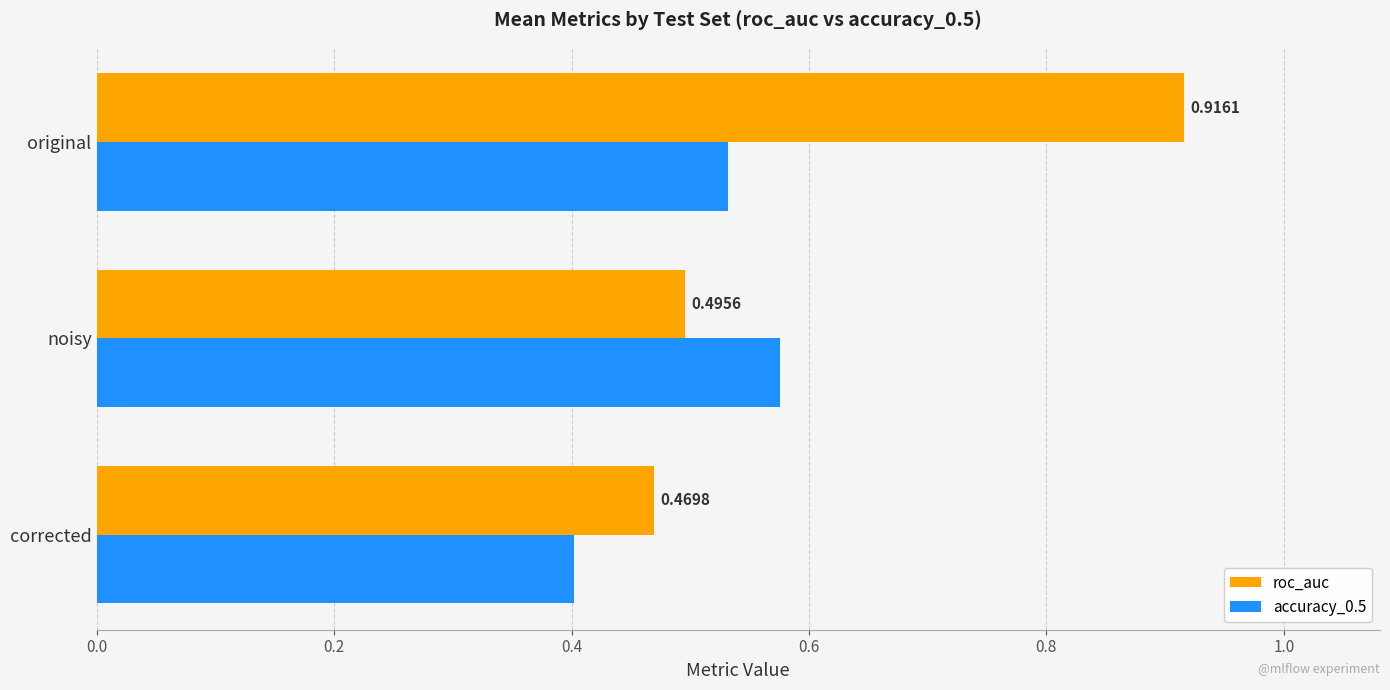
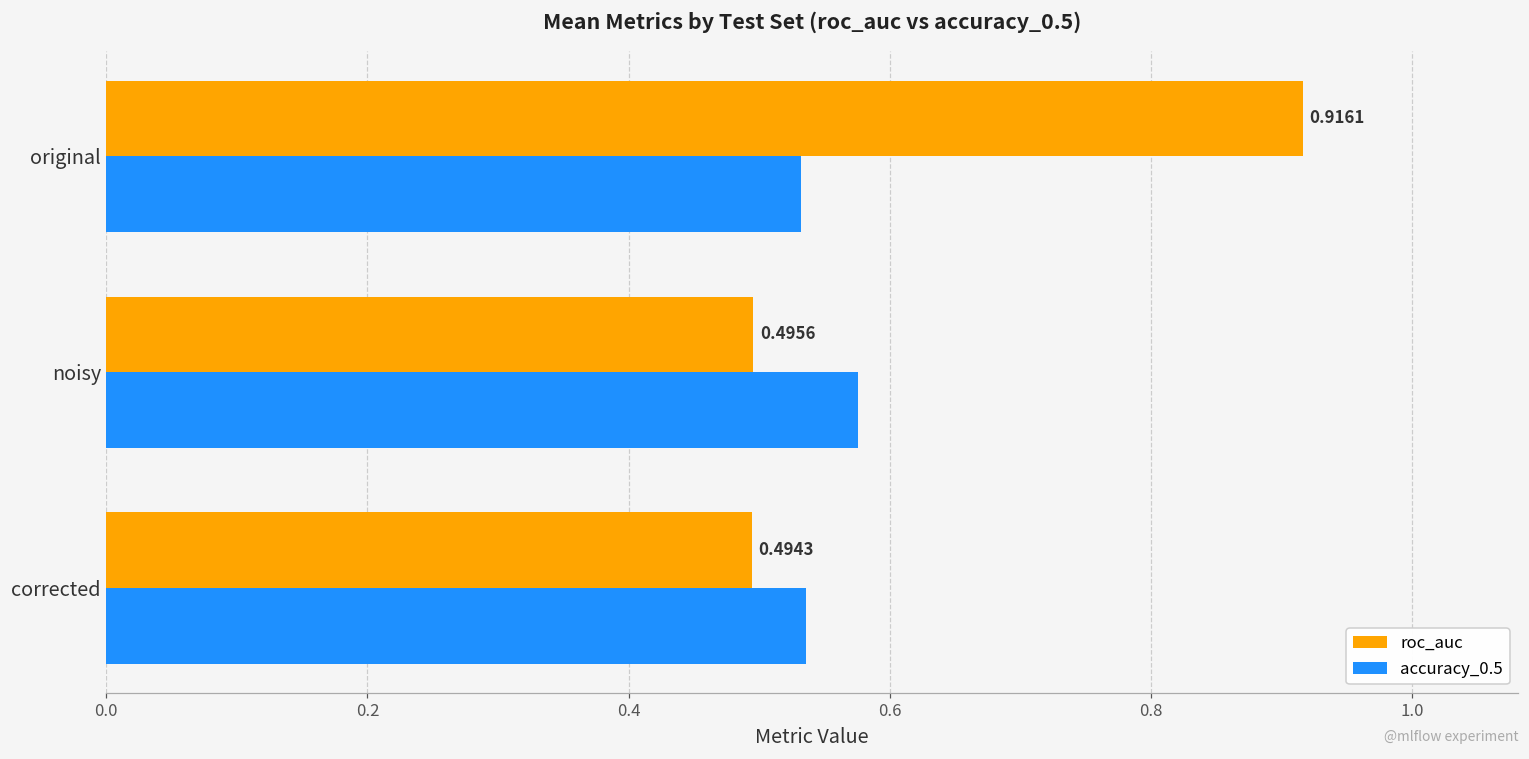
roc_auc, corrected: 0.4698 -> 0.4943
accuracy_0.5, corrected: 0.402 -> 0.536
